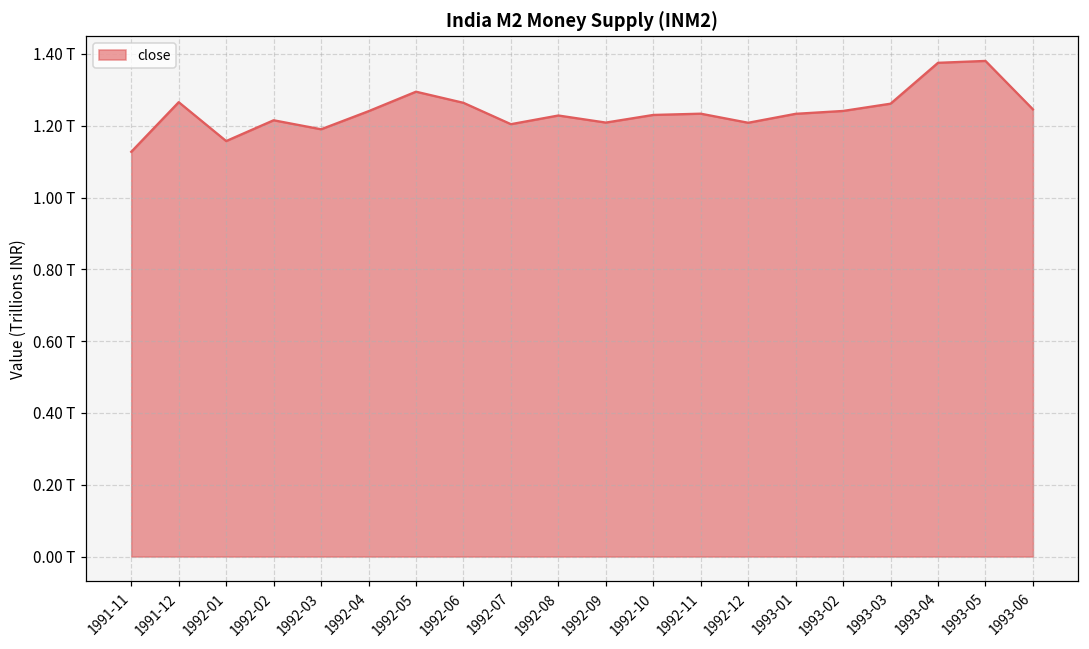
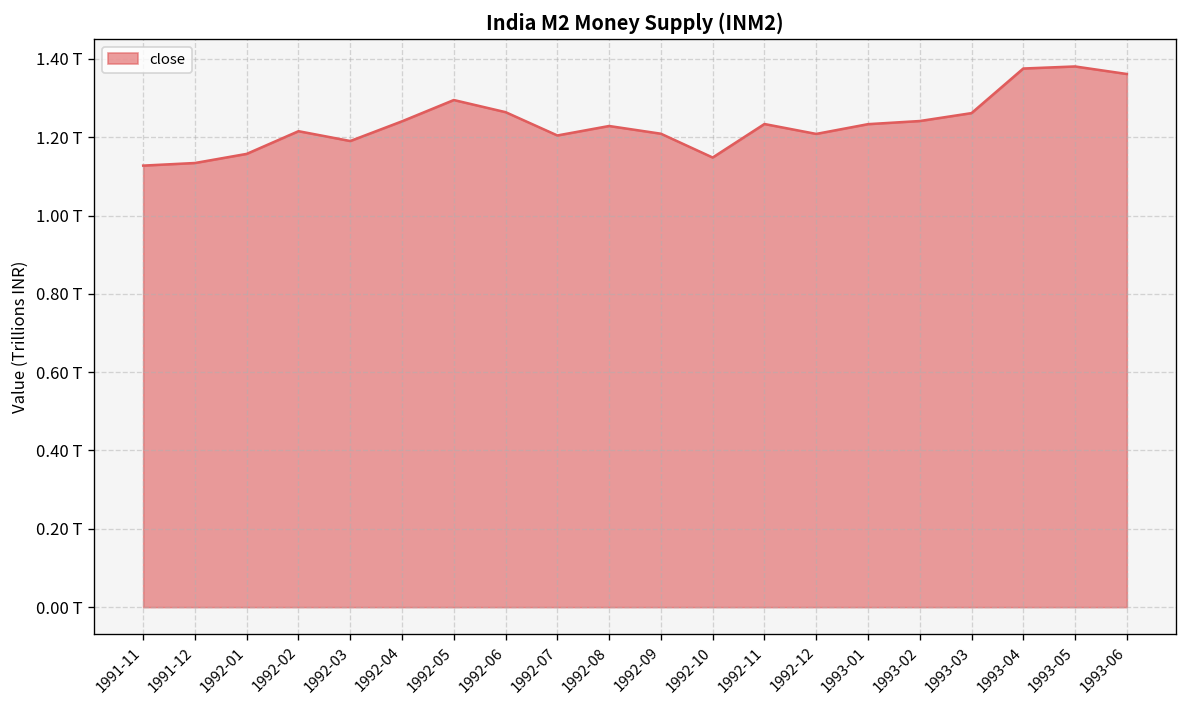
1991-12: 1.27 T -> 1.13 T
1992-10: 1.23 T -> 1.15 T
1993-06: 1.25 T -> 1.36 T
